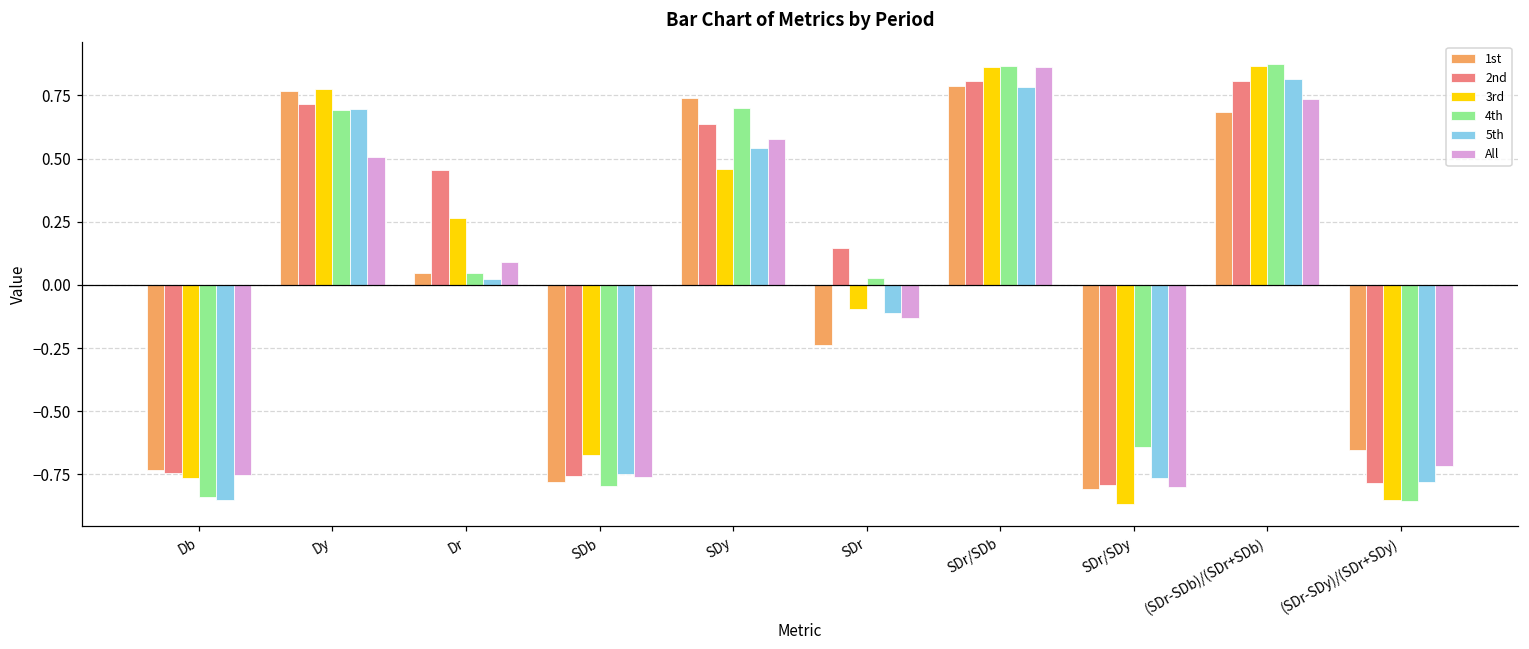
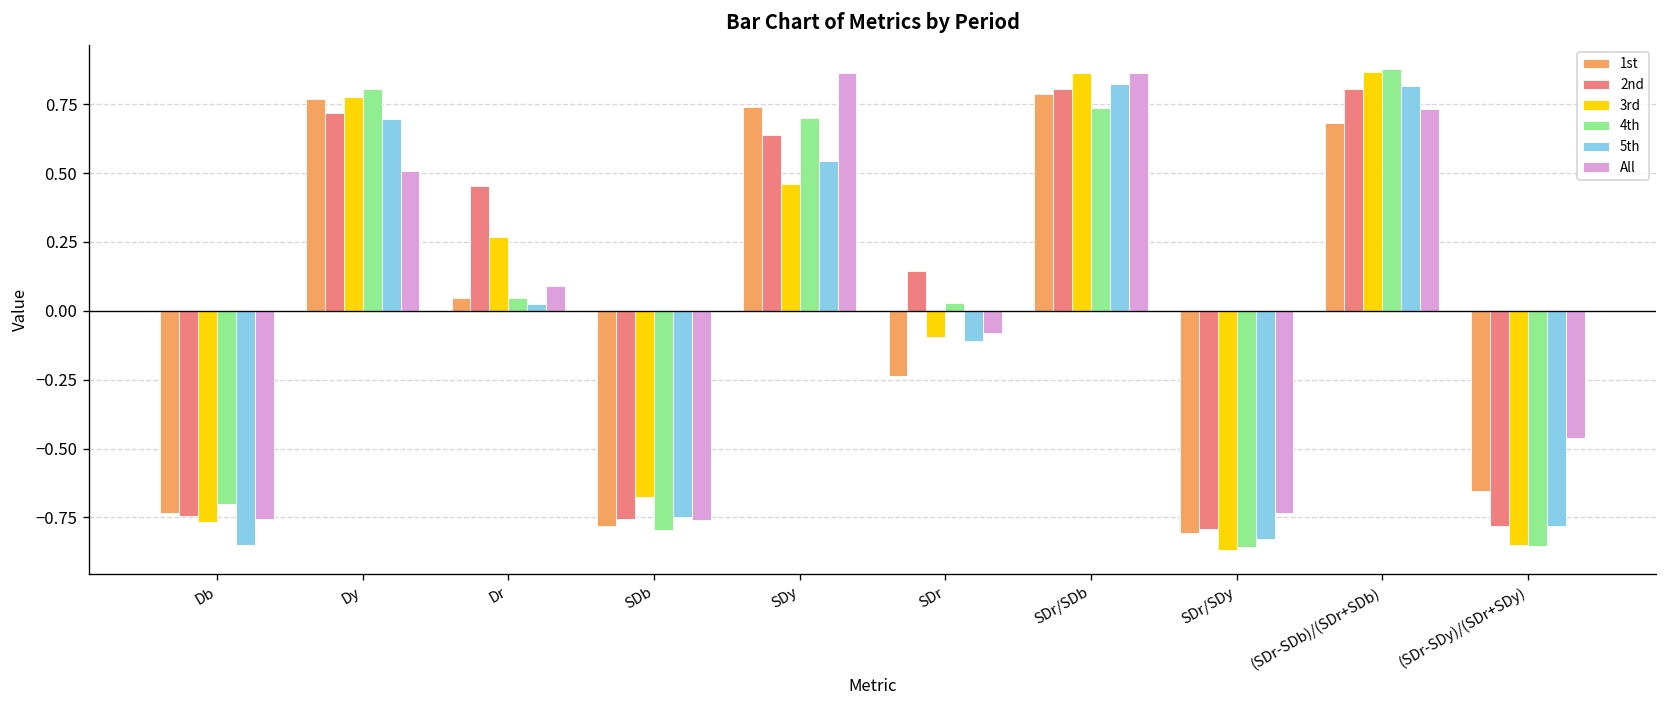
4th, Db: -0.84 -> -0.70
4th, Dy: 0.69 -> 0.81
All, SDy: 0.58 -> 0.86
All, SDr: -0.13 -> -0.08
4th, SDr/SDb: 0.87 -> 0.74
5th, SDr/SDb: 0.78 -> 0.82
4th, SDr/SDy: -0.64 -> -0.86
5th, SDr/SDy: -0.77 -> -0.83
All, SDr/SDy: -0.80 -> -0.73
All, (SDr-SDy)/(SDr+SDy): -0.72 -> -0.46
